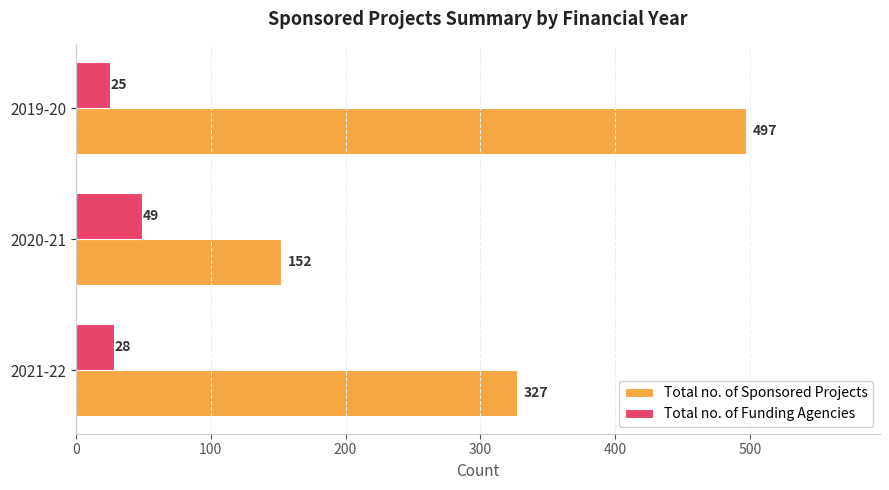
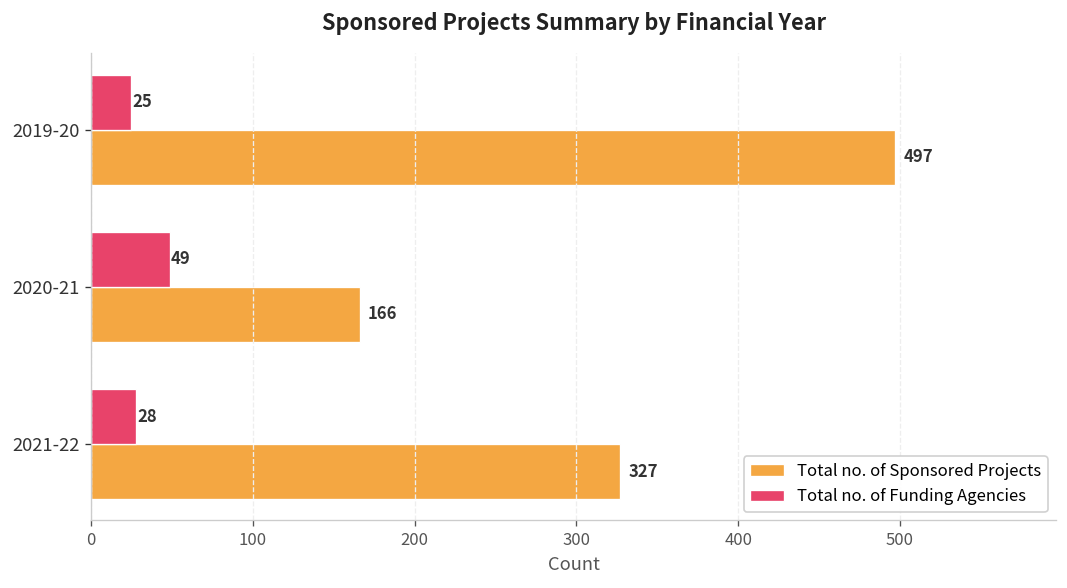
Total no. of Sponsored Projects, 2020-21: 152 -> 166
